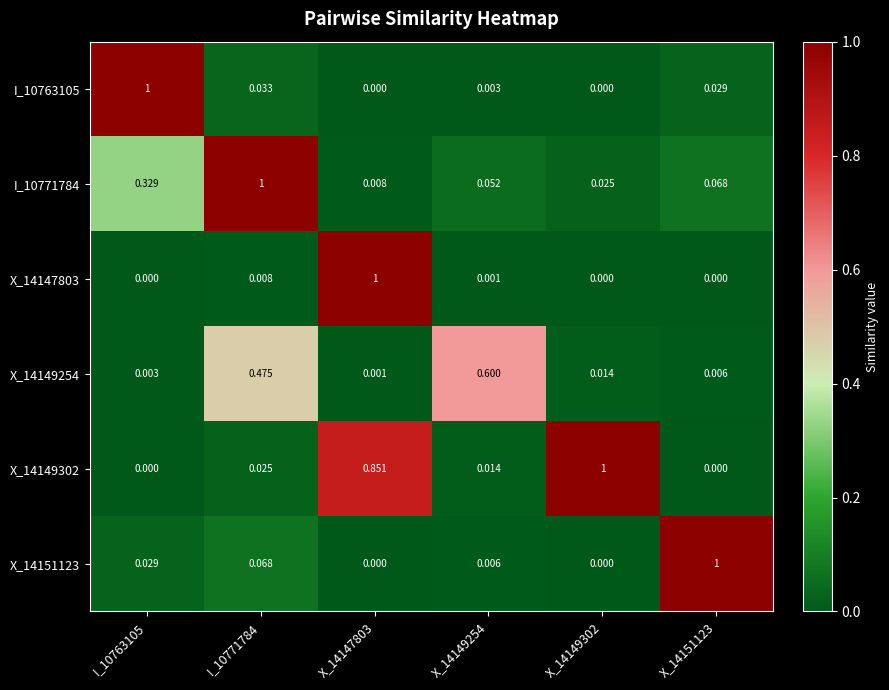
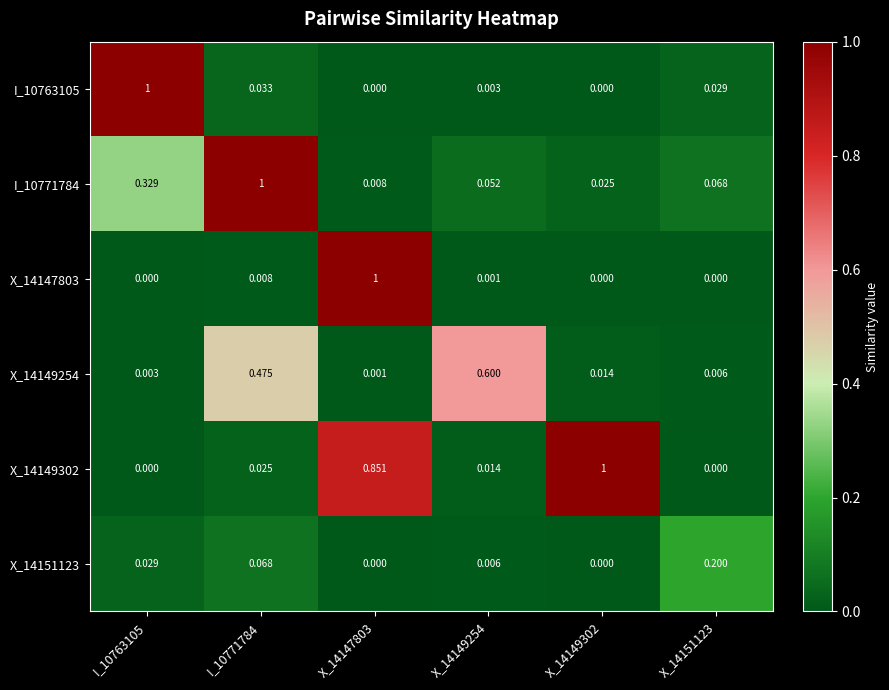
X_14151123, X_14151123: 1 -> 0.200
